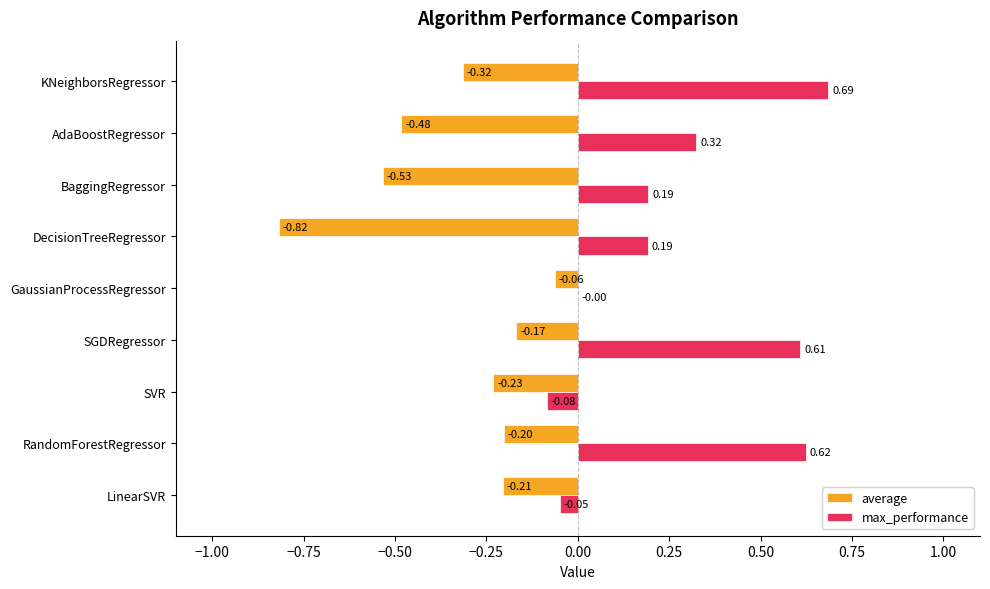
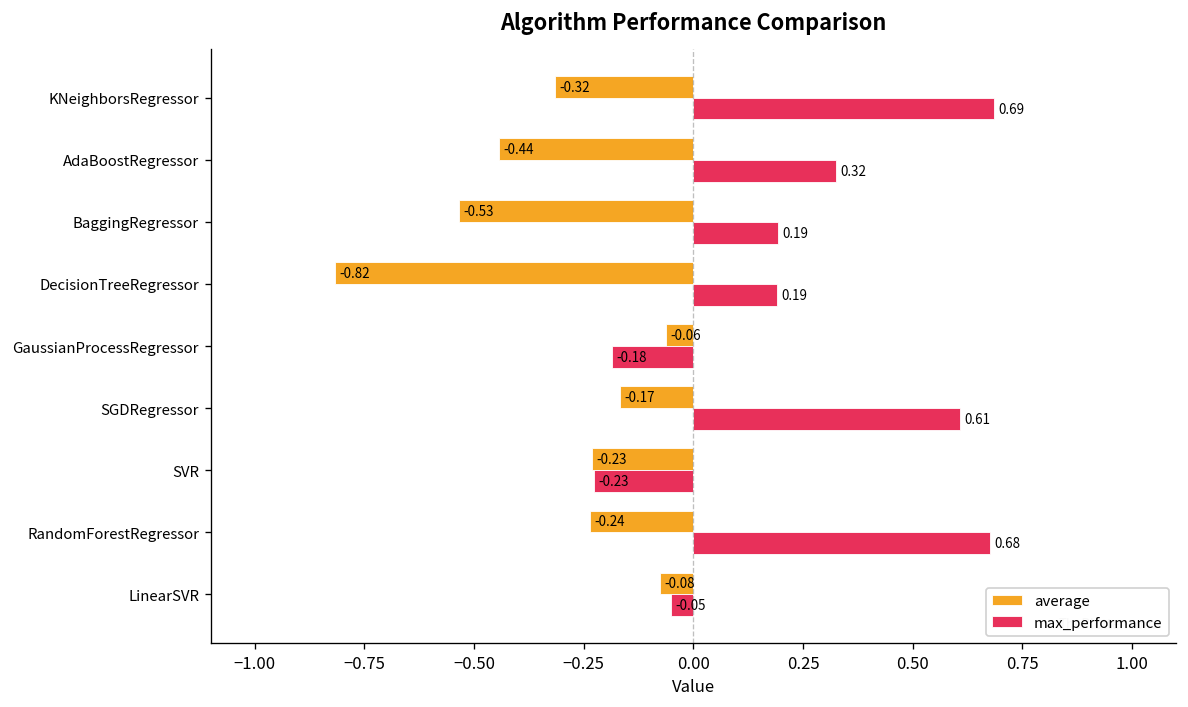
average, AdaBoostRegressor: -0.48 -> -0.44
max_performance, GaussianProcessRegressor: -0.00 -> -0.18
max_performance, SVR: -0.08 -> -0.23
average, RandomForestRegressor: -0.20 -> -0.24
max_performance, RandomForestRegressor: 0.62 -> 0.68
average, LinearSVR: -0.21 -> -0.08
